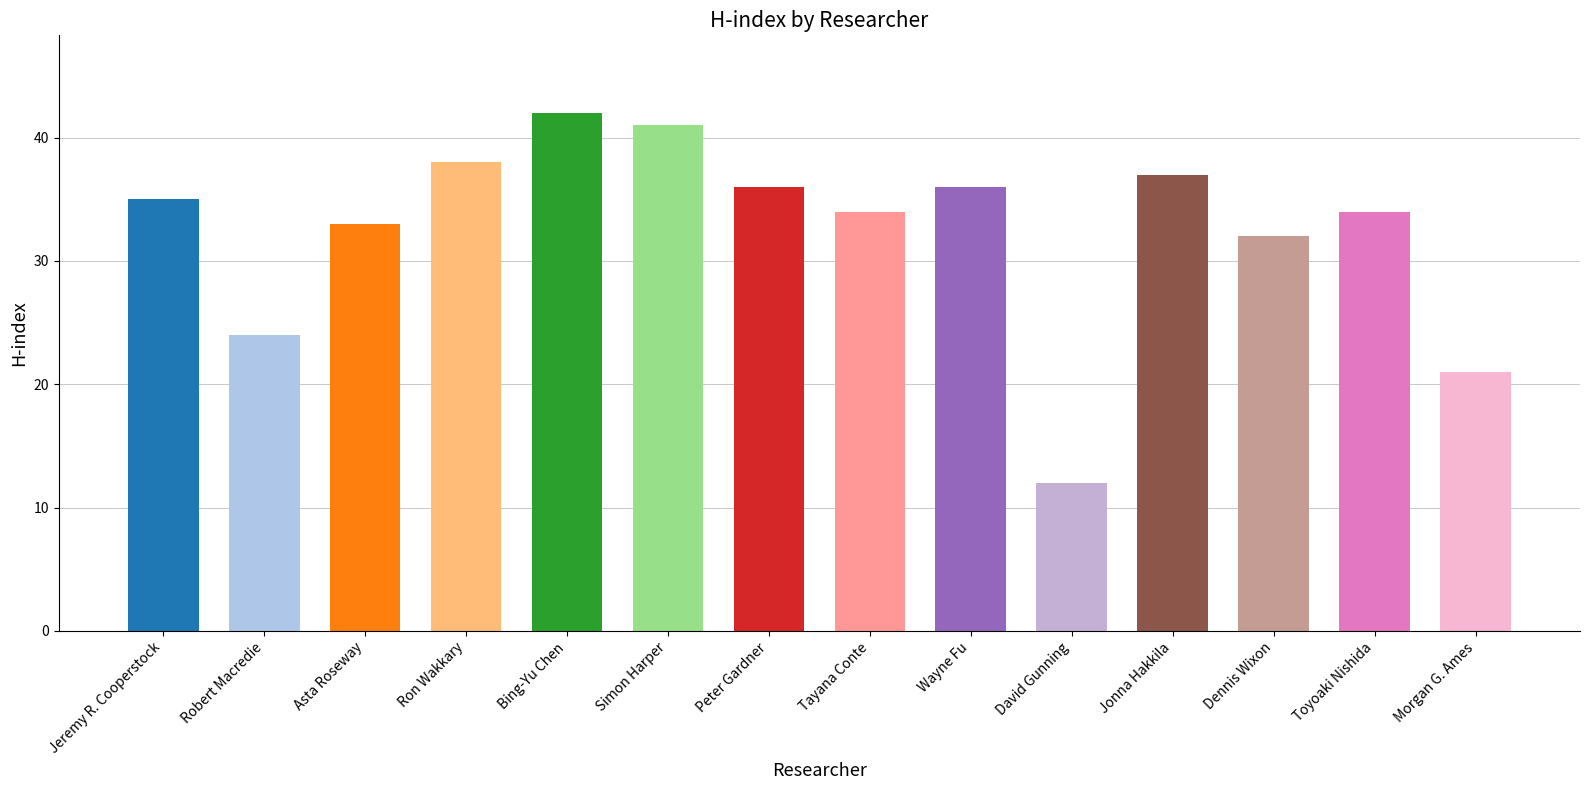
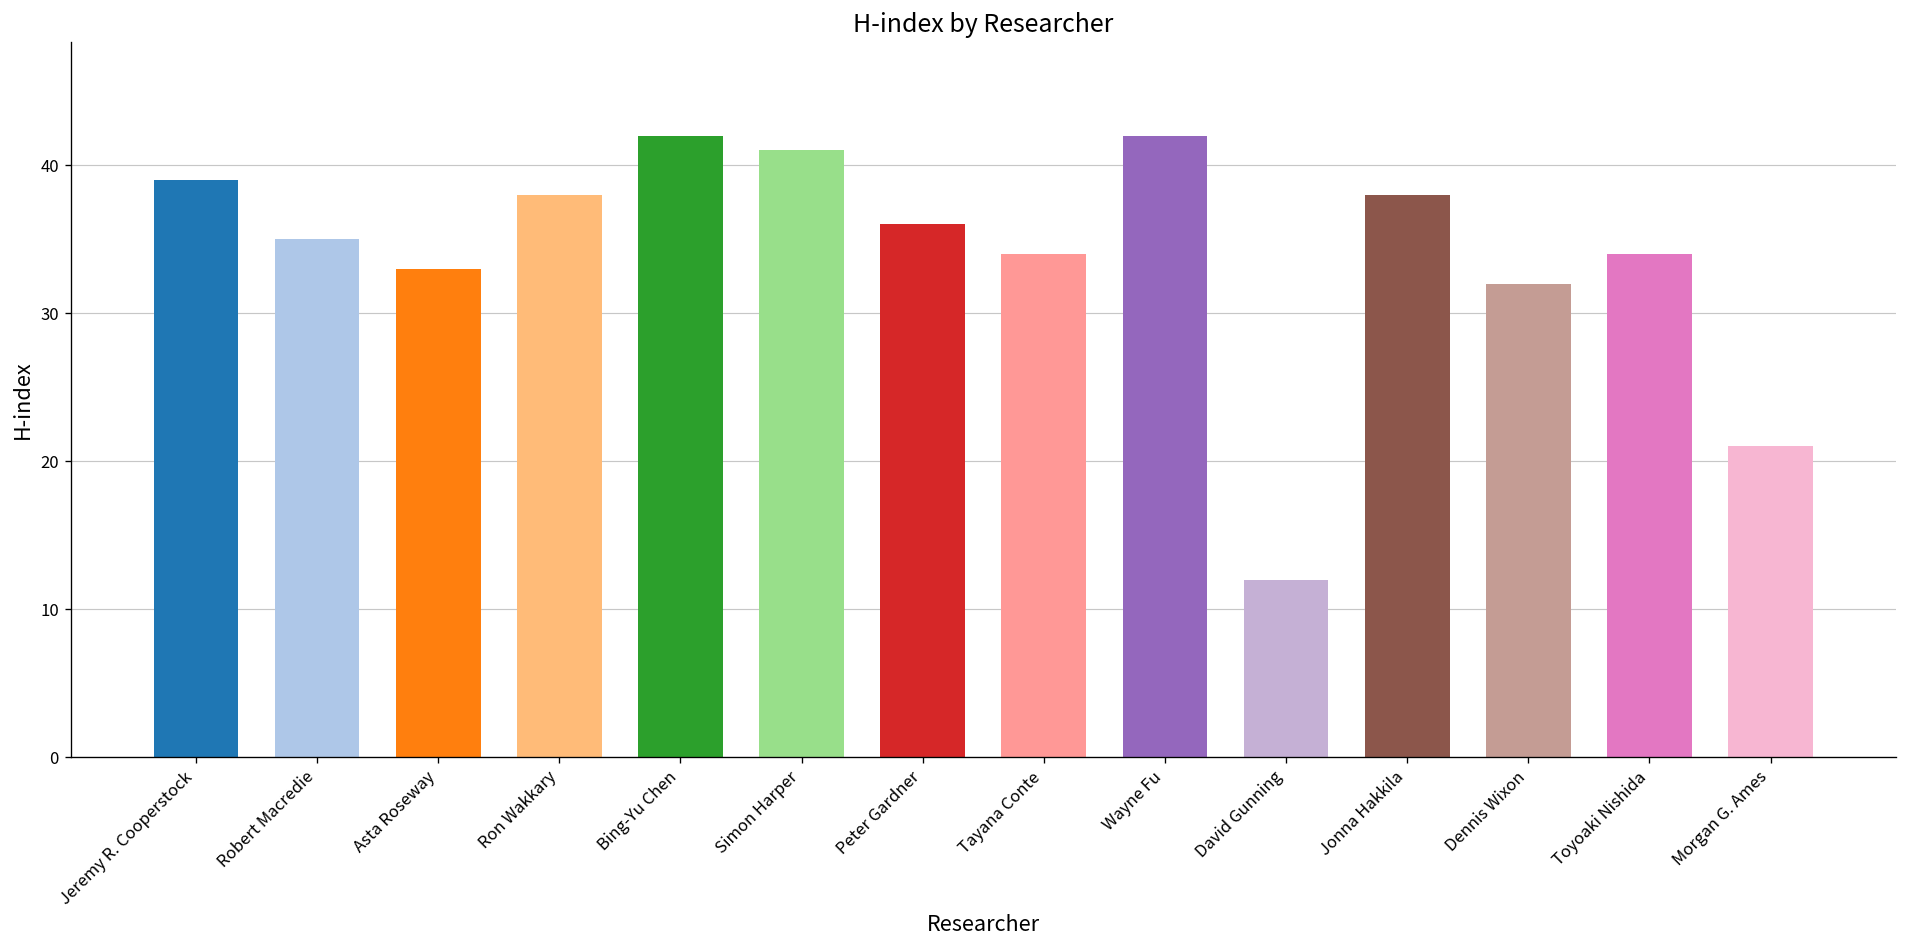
Jeremy R. Cooperstock: 35 -> 39
Robert Macredie: 24 -> 35
Wayne Fu: 36 -> 42
Jonna Hakkila: 37 -> 38
